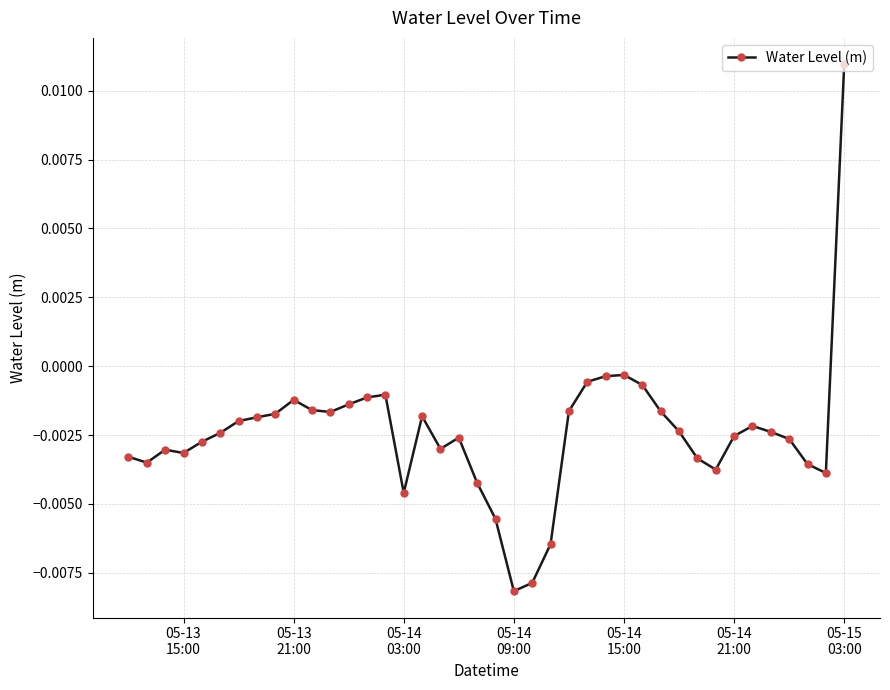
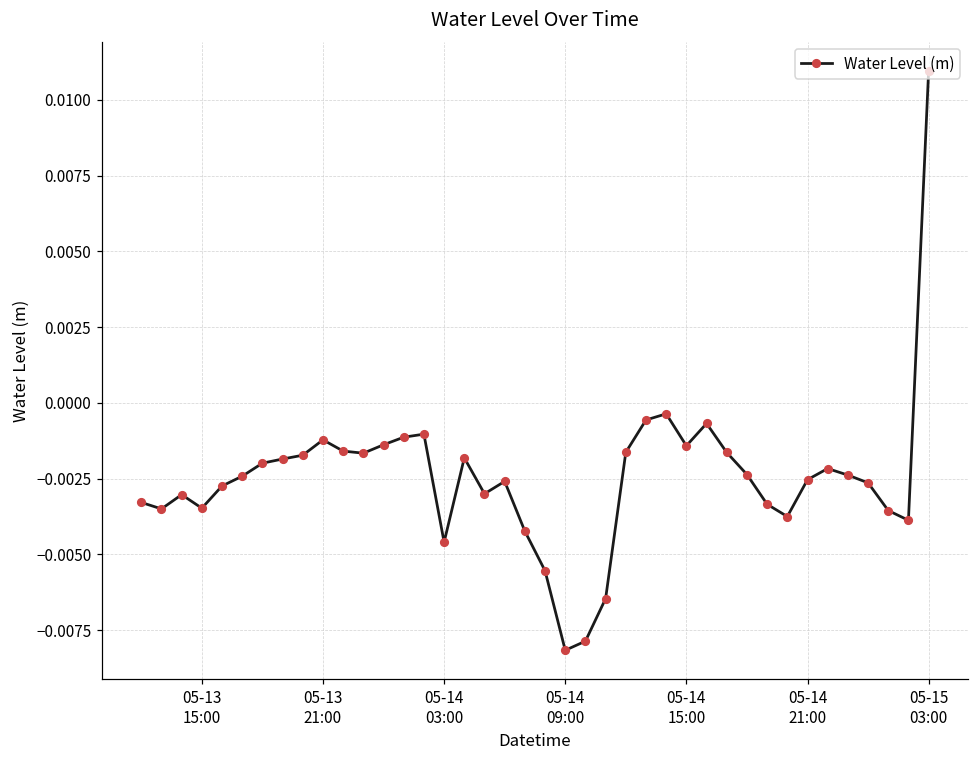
05-13 15:00: -0.0032 -> -0.0035
05-14 15:00: -0.0003 -> -0.0014
